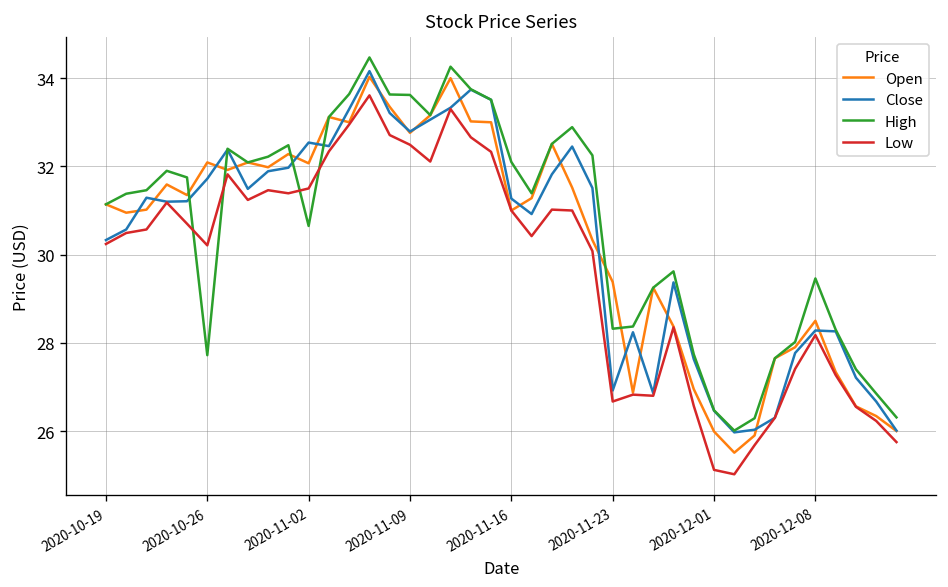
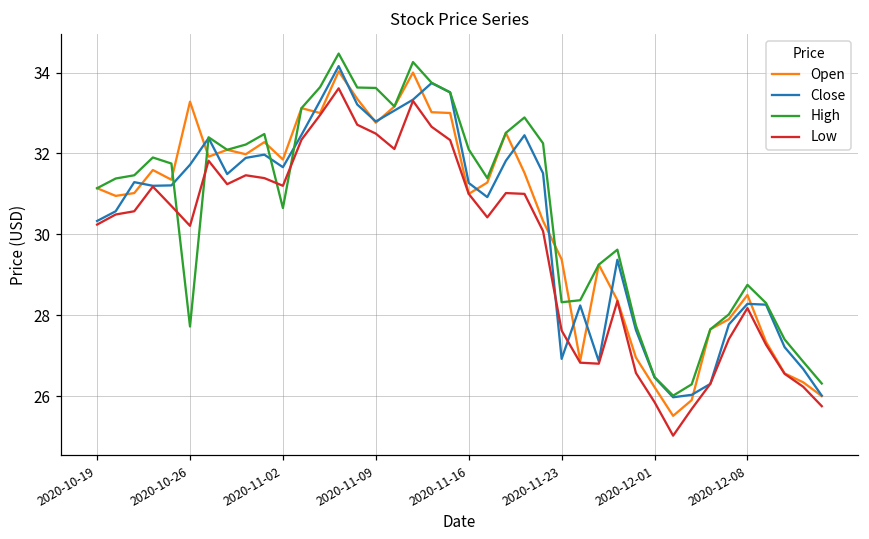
Open, 2020-10-26: 32.1 -> 33.3
Open, 2020-11-02: 32.1 -> 31.9
Close, 2020-11-02: 32.5 -> 31.7
Low, 2020-11-02: 31.5 -> 31.2
Low, 2020-11-23: 26.7 -> 27.6
Open, 2020-12-01: 26.0 -> 26.2
Low, 2020-12-01: 25.1 -> 25.9
High, 2020-12-08: 29.5 -> 28.8
